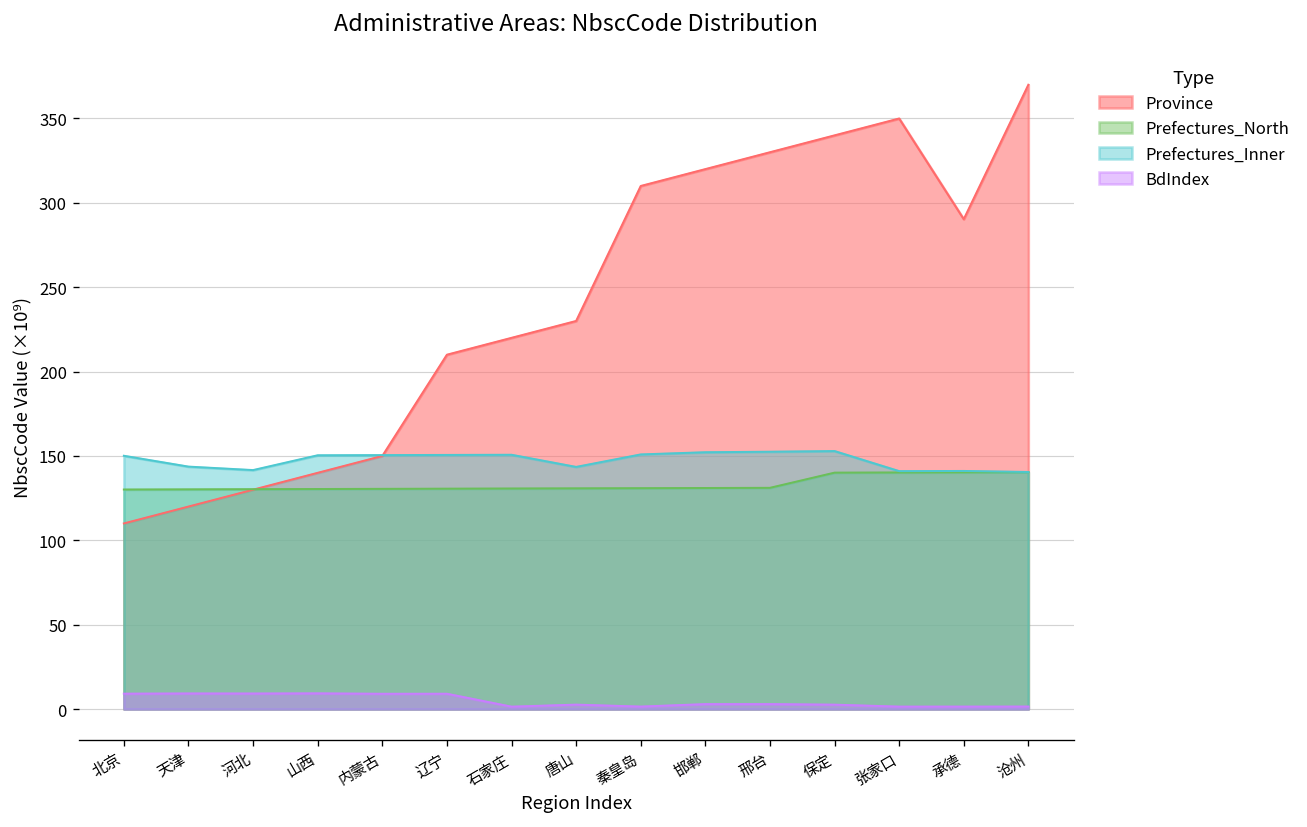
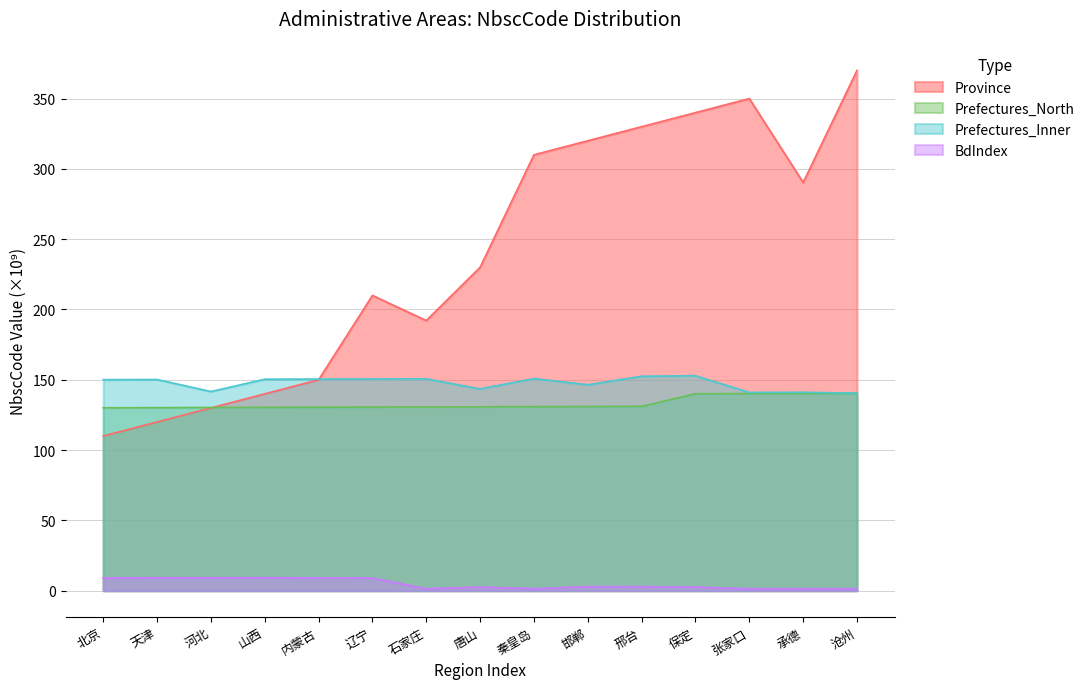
Prefectures_Inner, 天津: 144 -> 150
Province, 石家庄: 220 -> 192
Prefectures_Inner, 邯郸: 152 -> 146
